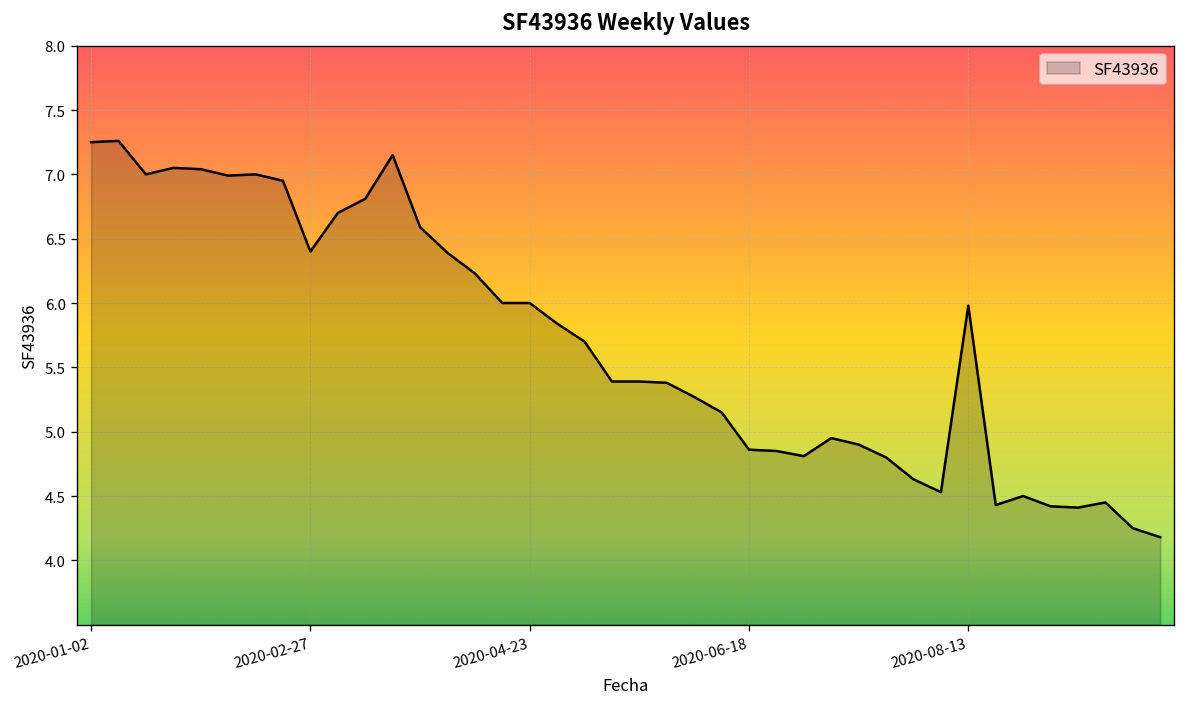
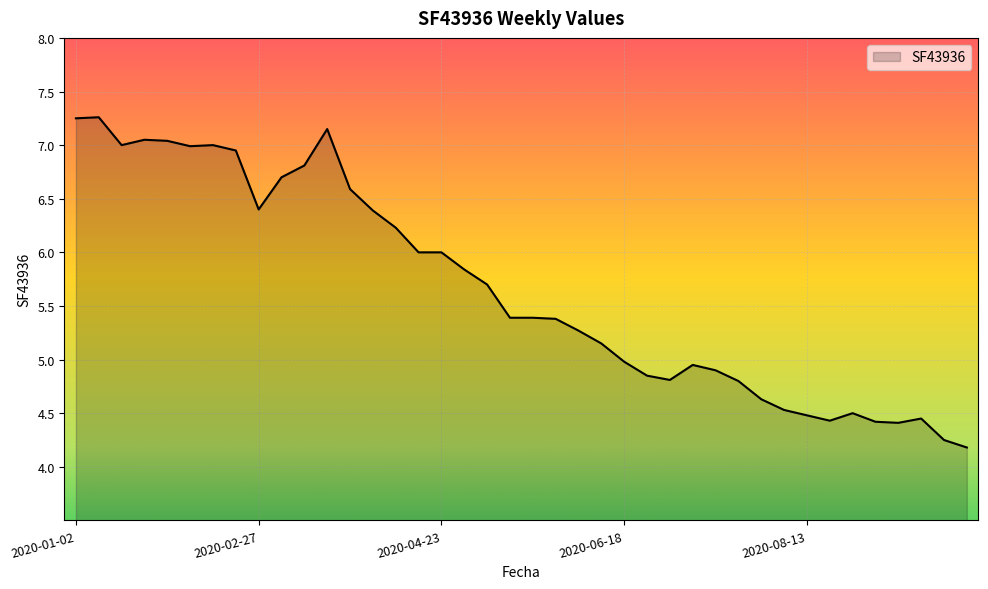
2020-06-18: 4.86 -> 4.98
2020-08-13: 5.98 -> 4.48
